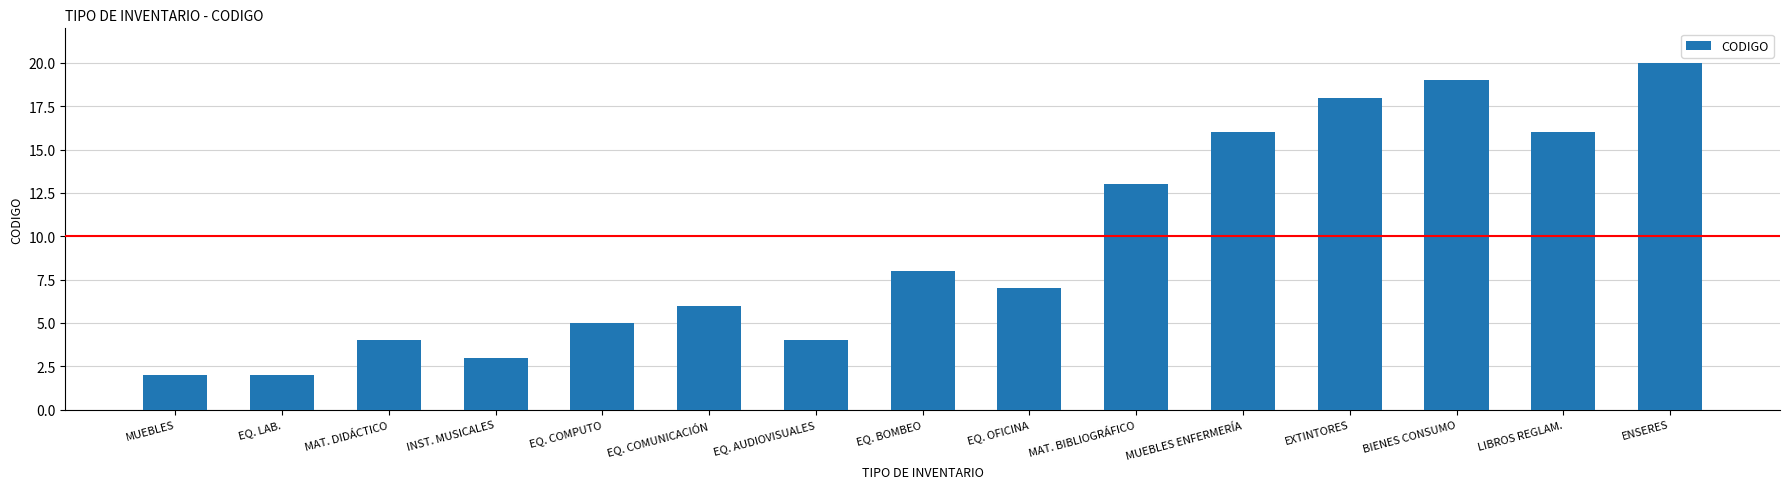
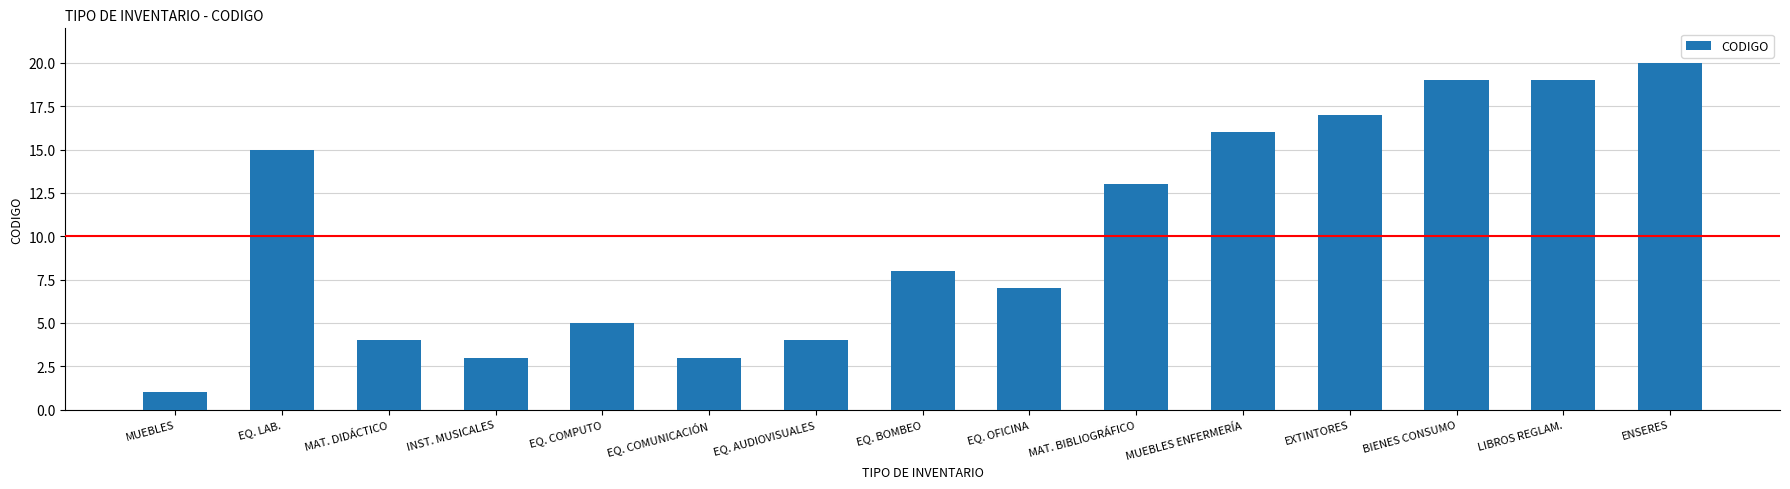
MUEBLES: 2 -> 1
EQ. LAB.: 2 -> 15
EQ. COMUNICACIÓN: 6 -> 3
EXTINTORES: 18 -> 17
LIBROS REGLAM.: 16 -> 19
